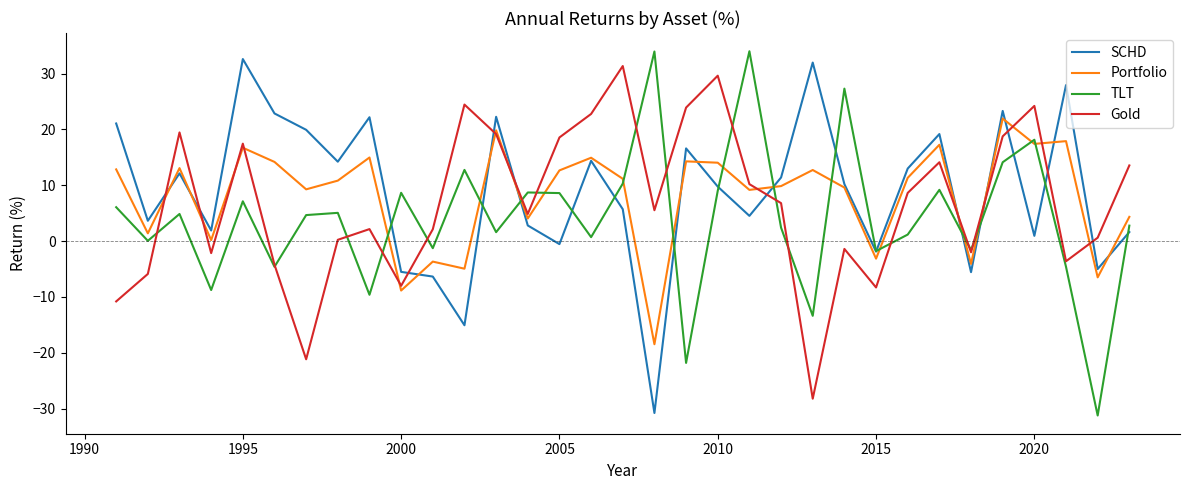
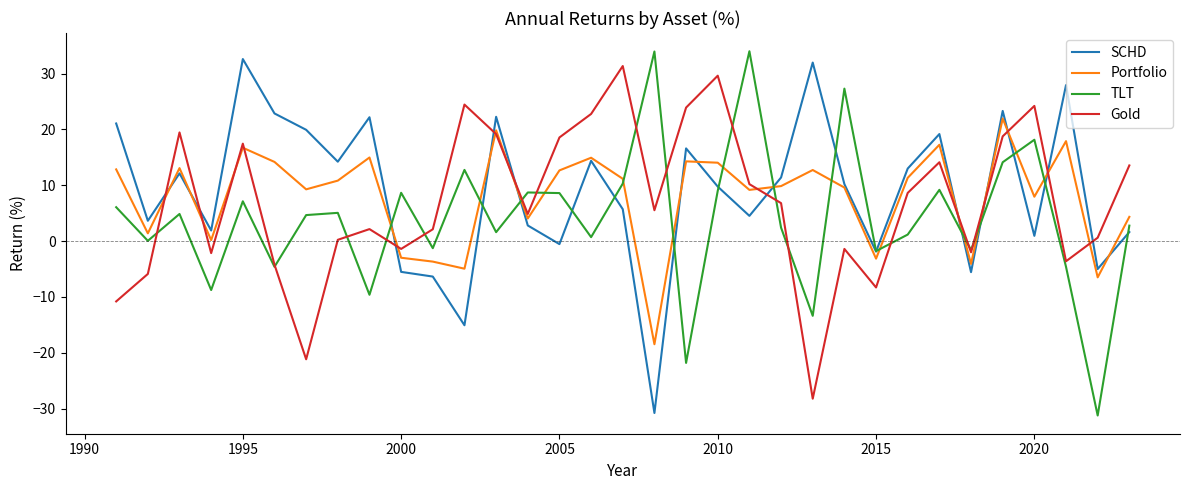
Portfolio, 2000: -9 -> -3
Gold, 2000: -8 -> -1
Portfolio, 2020: 17 -> 8
